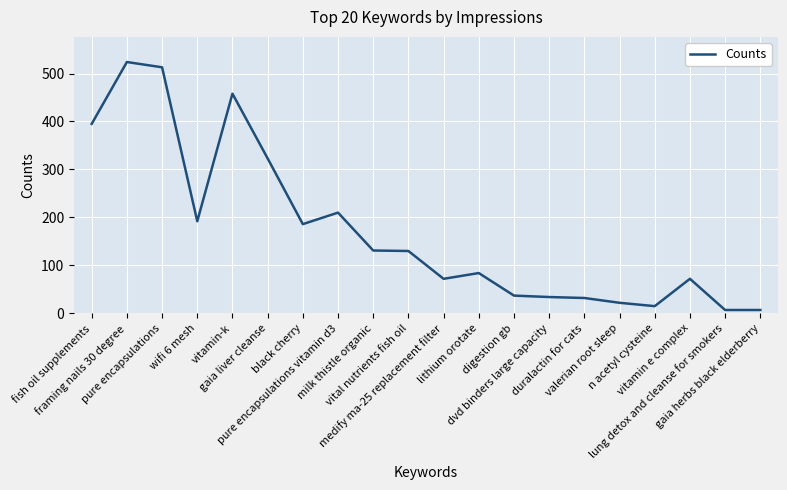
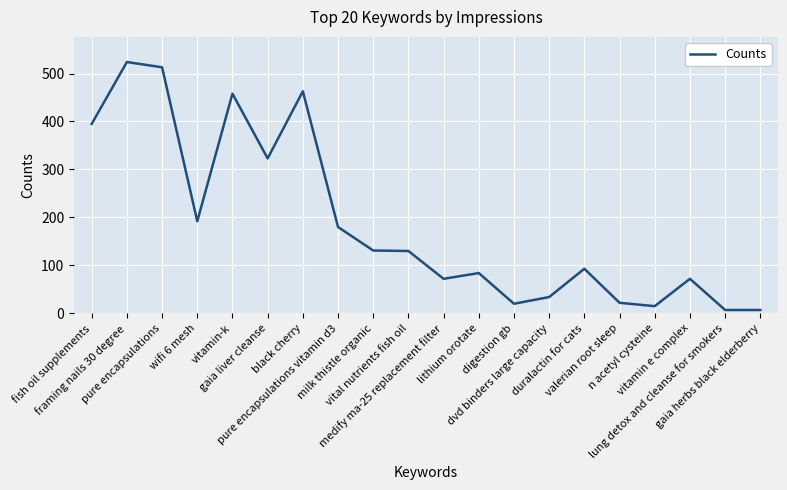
black cherry: 190 -> 460
pure encapsulations vitamin d3: 210 -> 180
digestion gb: 40 -> 20
duralactin for cats: 30 -> 90
